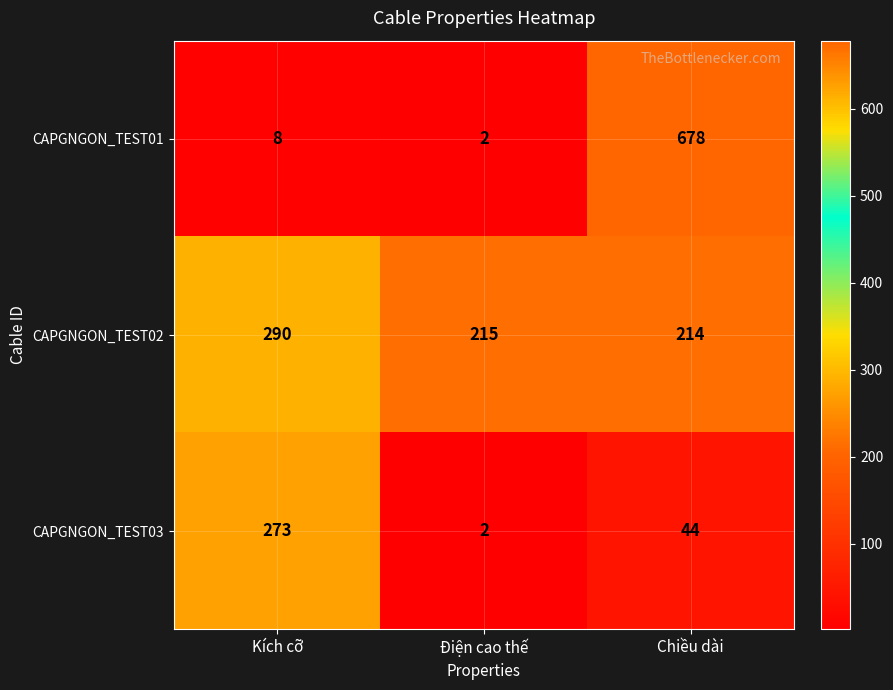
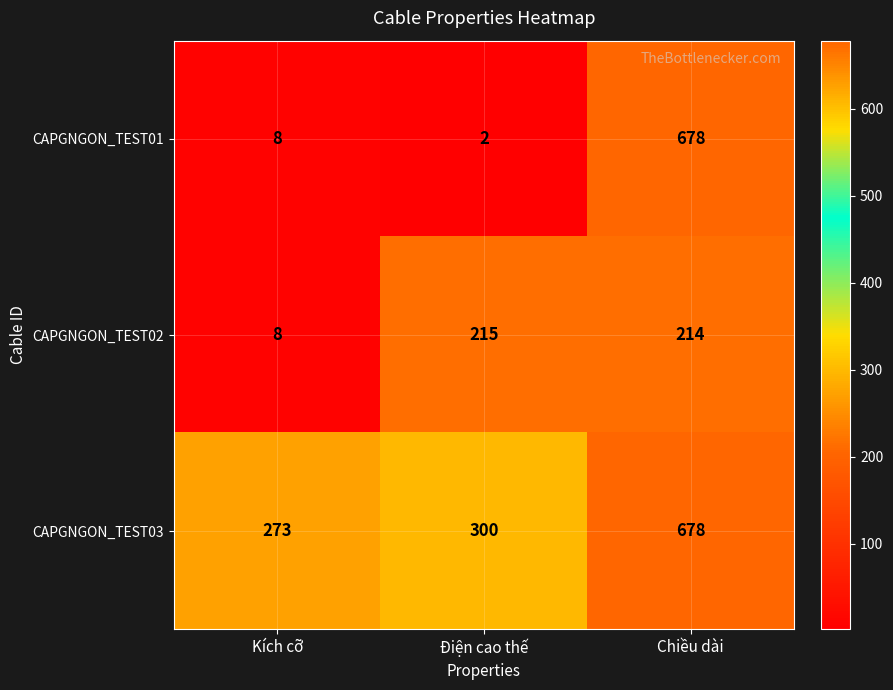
CAPGNGON_TEST02, Kích cỡ: 290 -> 8
CAPGNGON_TEST03, Điện cao thế: 2 -> 300
CAPGNGON_TEST03, Chiều dài: 44 -> 678
